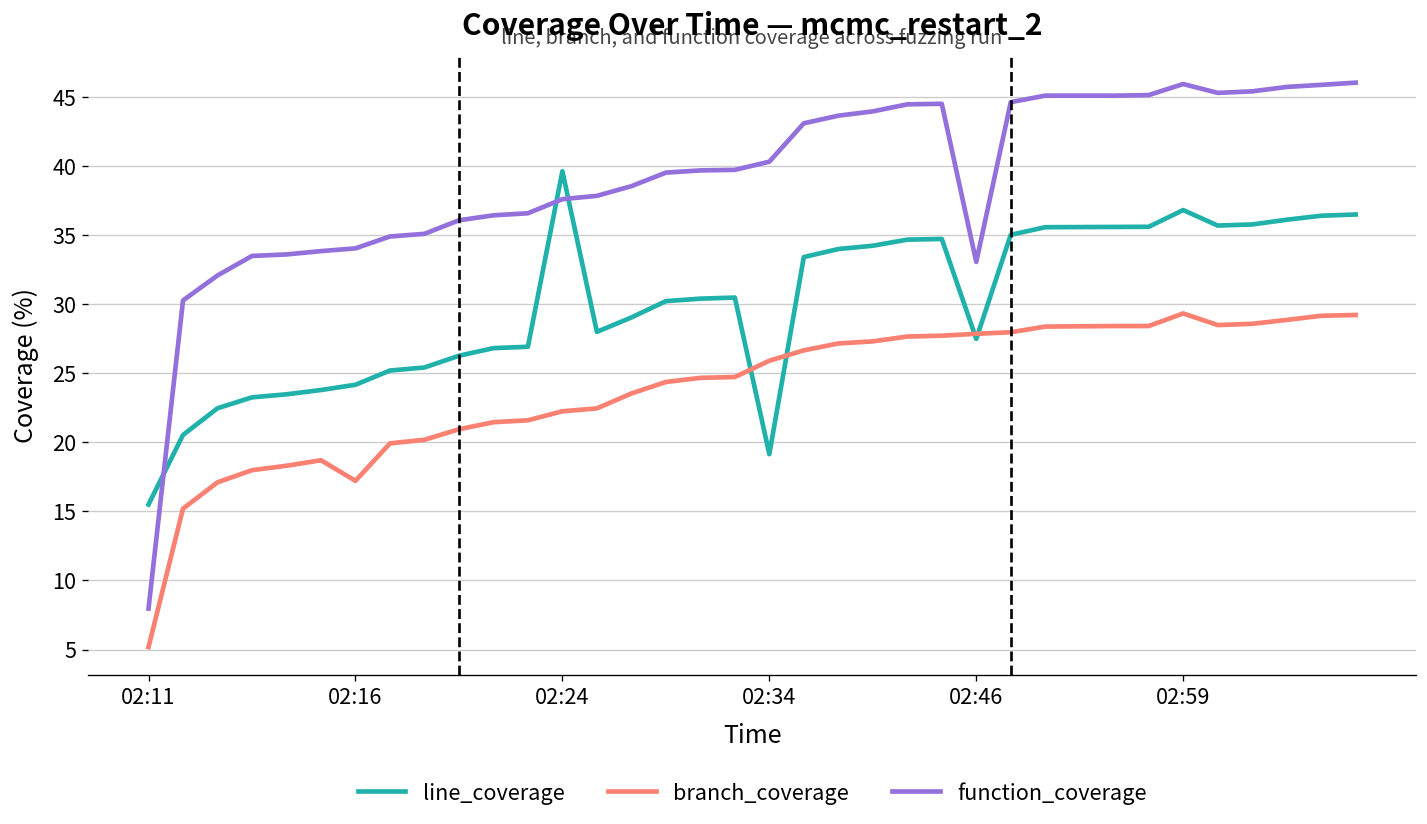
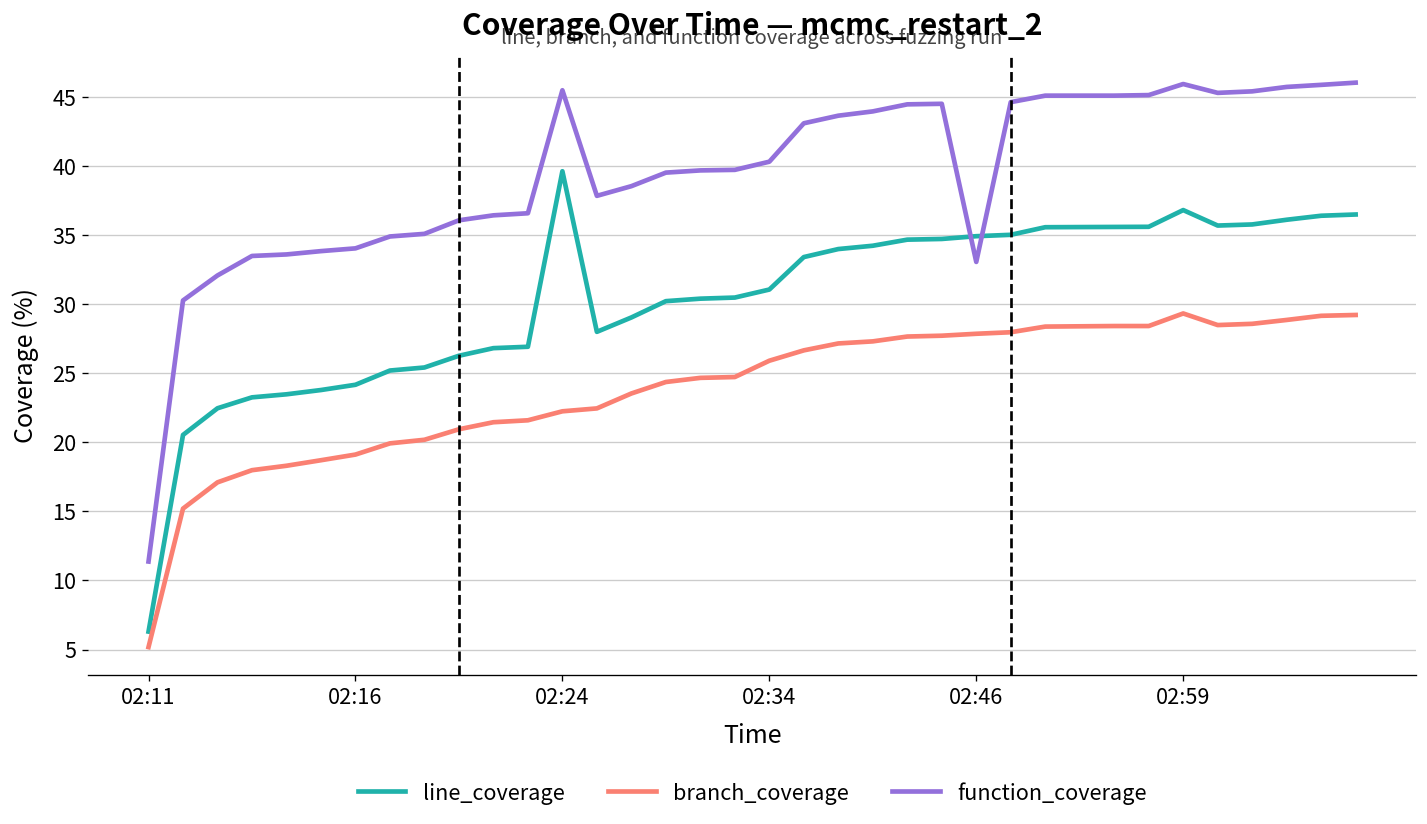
line_coverage, 02:11: 15.5 -> 6.3
function_coverage, 02:11: 8.0 -> 11.4
branch_coverage, 02:16: 17.2 -> 19.1
function_coverage, 02:24: 37.6 -> 45.5
line_coverage, 02:34: 19.1 -> 31.1
line_coverage, 02:46: 27.5 -> 34.9
